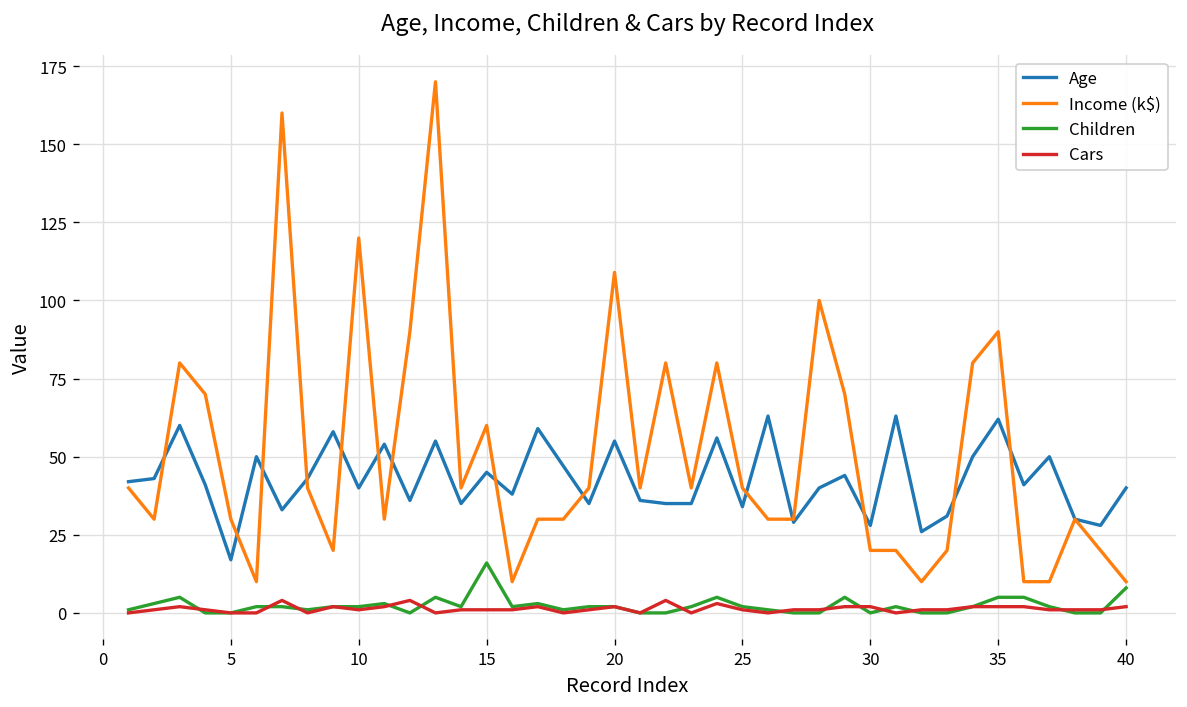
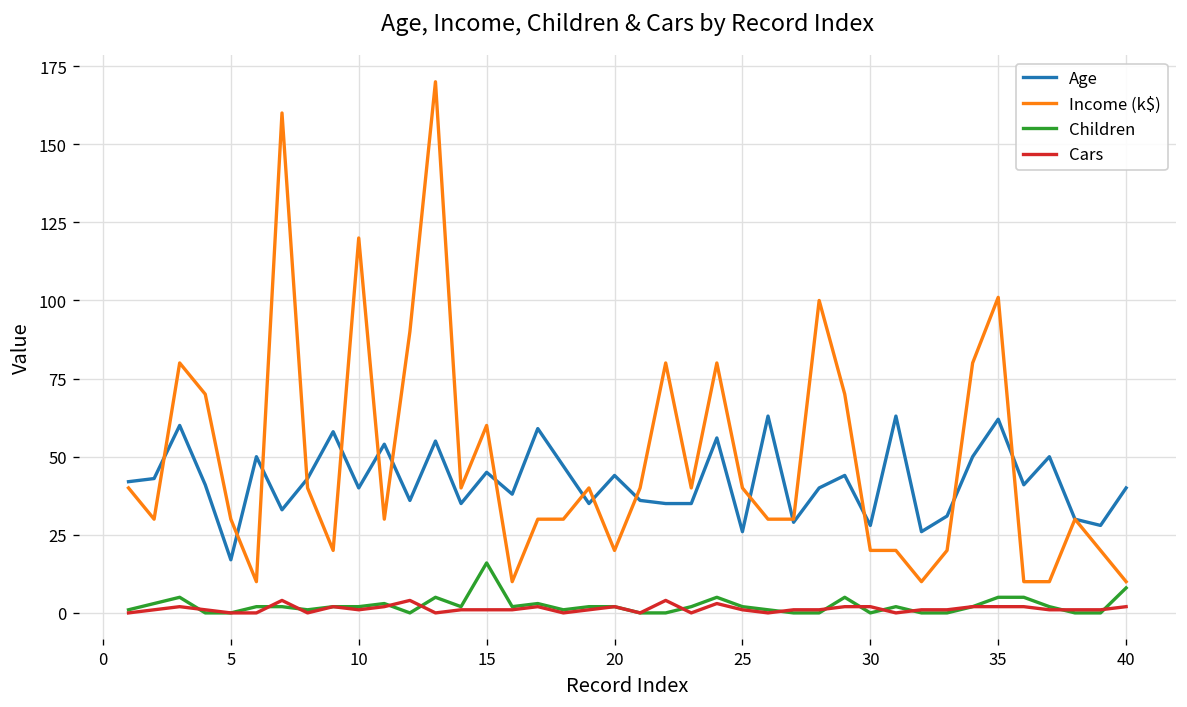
Age, 20: 55 -> 44
Income (k$), 20: 109 -> 20
Age, 25: 34 -> 26
Income (k$), 35: 90 -> 101
